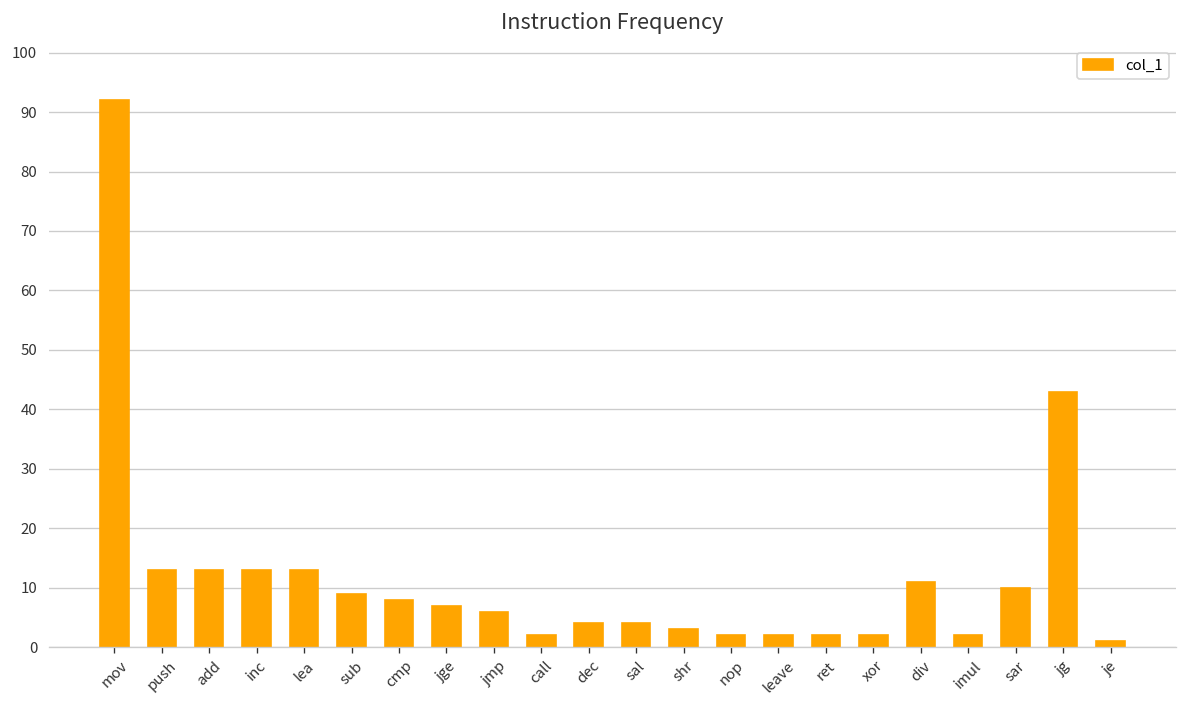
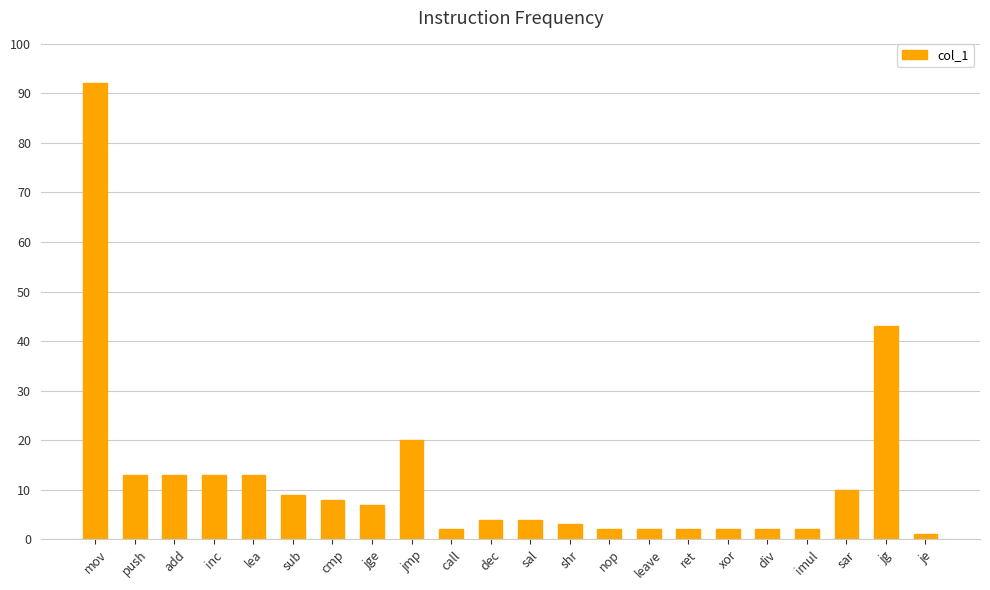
jmp: 6 -> 20
div: 11 -> 2
